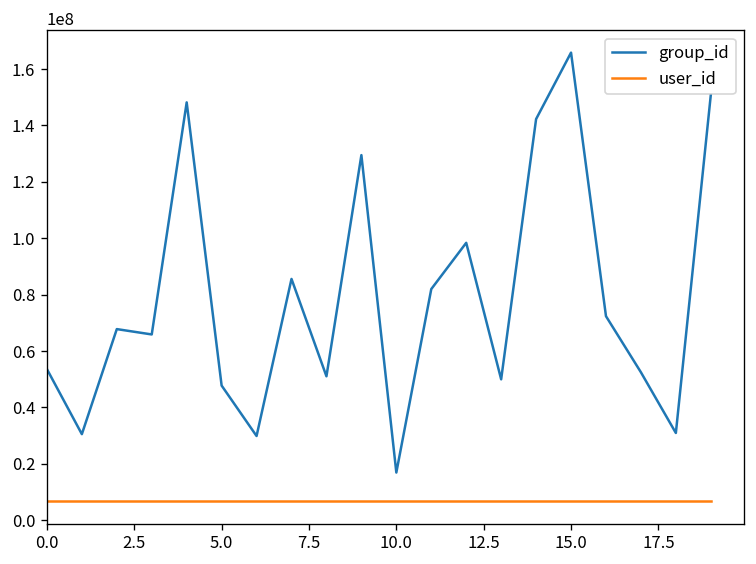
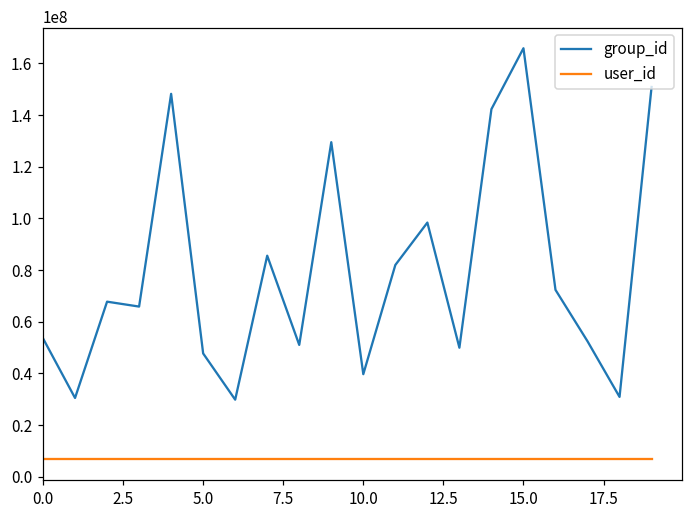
group_id, 10.0: 17000000 -> 40000000
